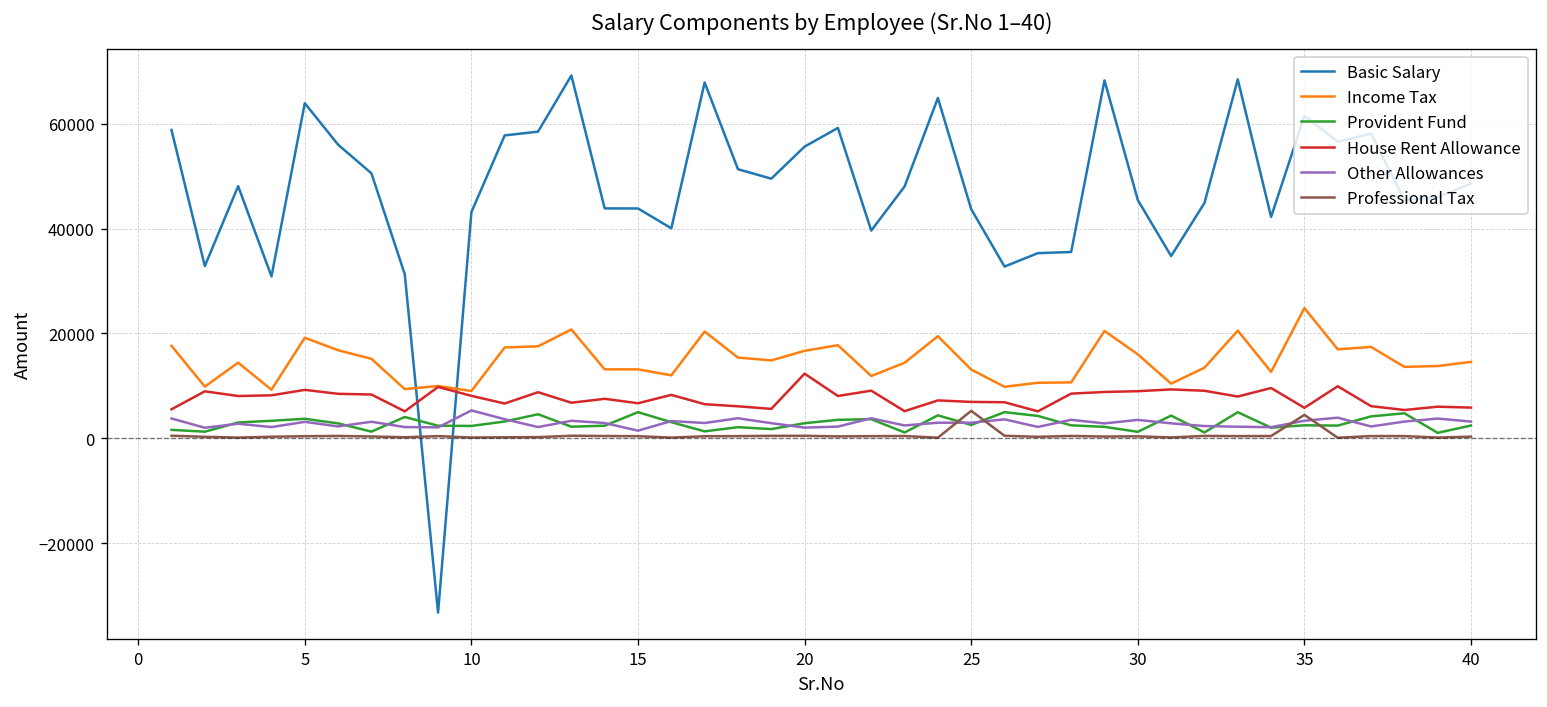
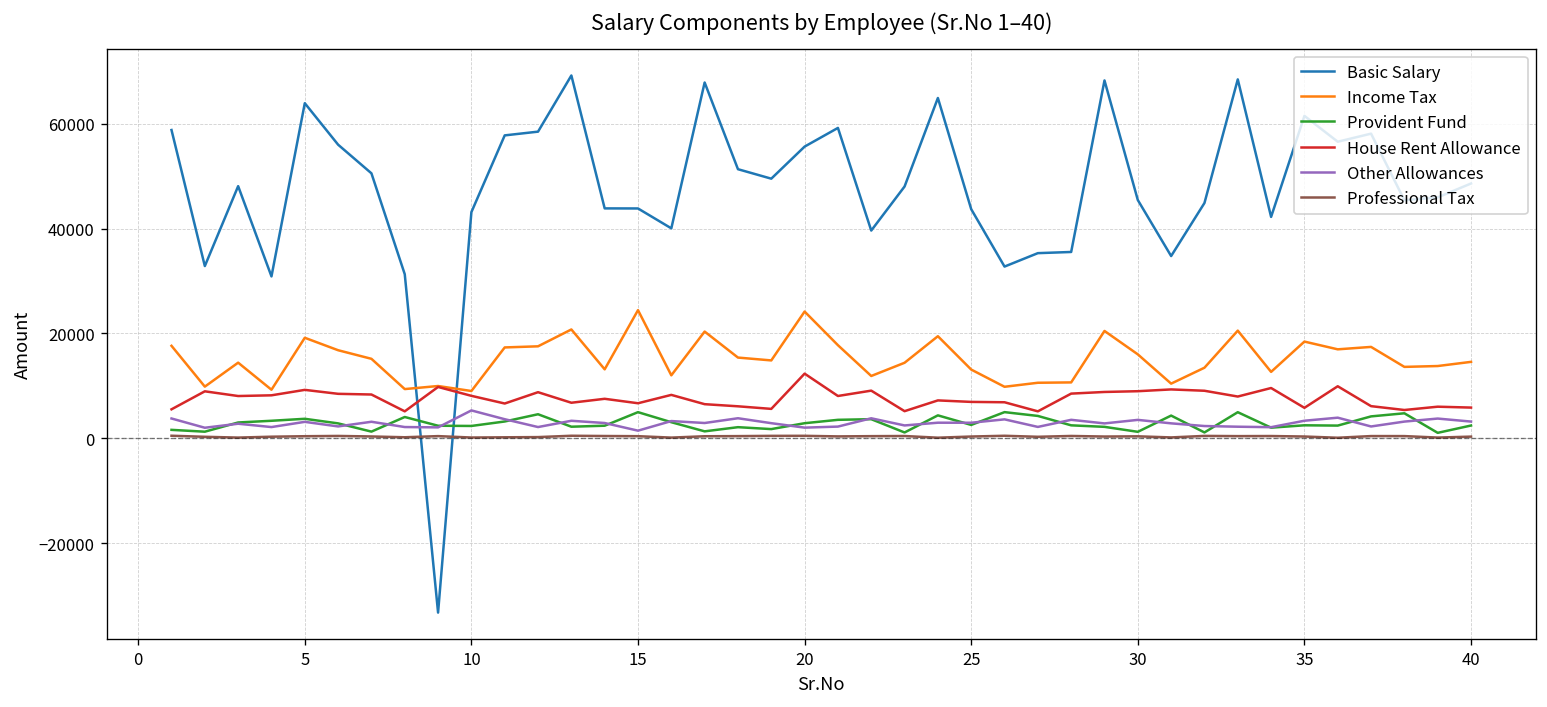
Income Tax, 15: 13000 -> 24000
Income Tax, 20: 17000 -> 24000
Professional Tax, 25: 5000 -> 0
Income Tax, 35: 25000 -> 18000
Professional Tax, 35: 4000 -> 0
